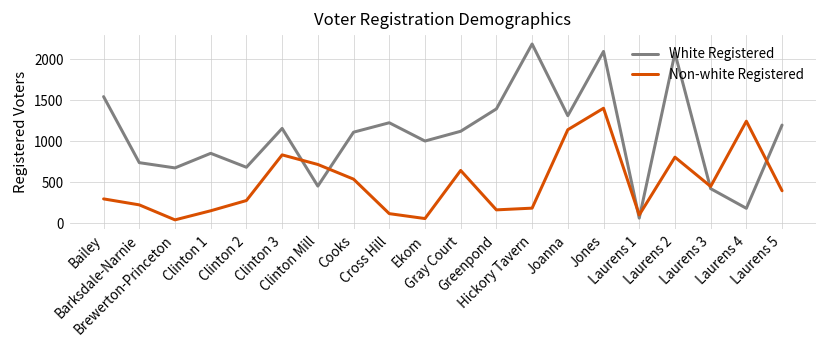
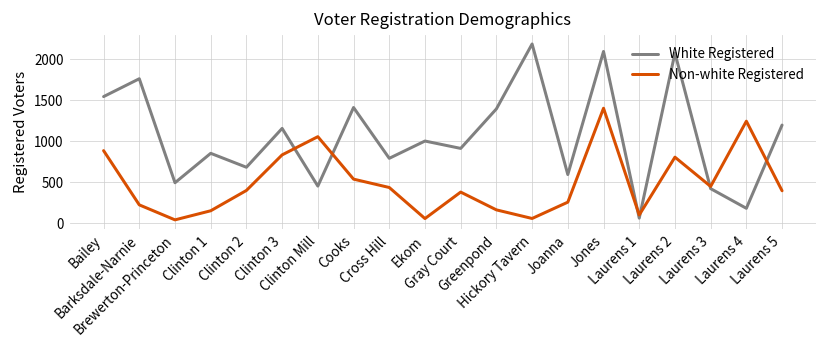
Non-white Registered, Bailey: 300 -> 900
White Registered, Barksdale-Narnie: 700 -> 1800
White Registered, Brewerton-Princeton: 700 -> 500
Non-white Registered, Clinton 2: 300 -> 400
Non-white Registered, Clinton Mill: 700 -> 1100
White Registered, Cooks: 1100 -> 1400
White Registered, Cross Hill: 1200 -> 800
Non-white Registered, Cross Hill: 100 -> 400
White Registered, Gray Court: 1100 -> 900
Non-white Registered, Gray Court: 600 -> 400
Non-white Registered, Hickory Tavern: 200 -> 100
White Registered, Joanna: 1300 -> 600
Non-white Registered, Joanna: 1100 -> 300
